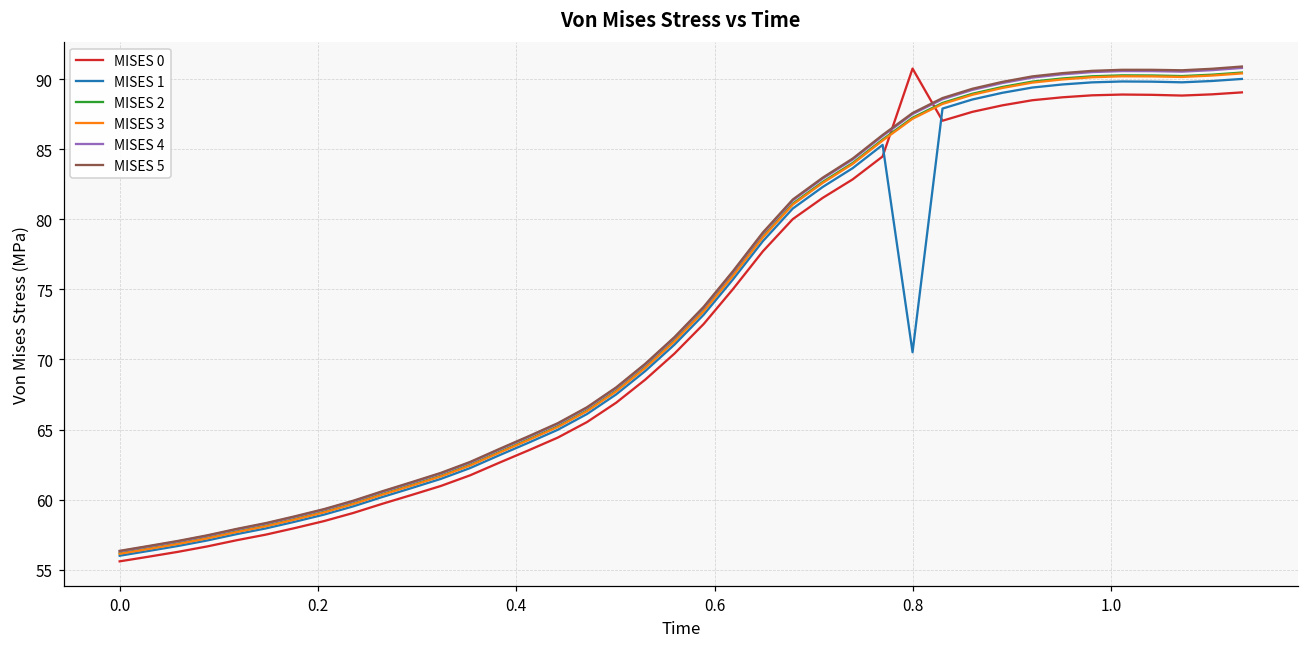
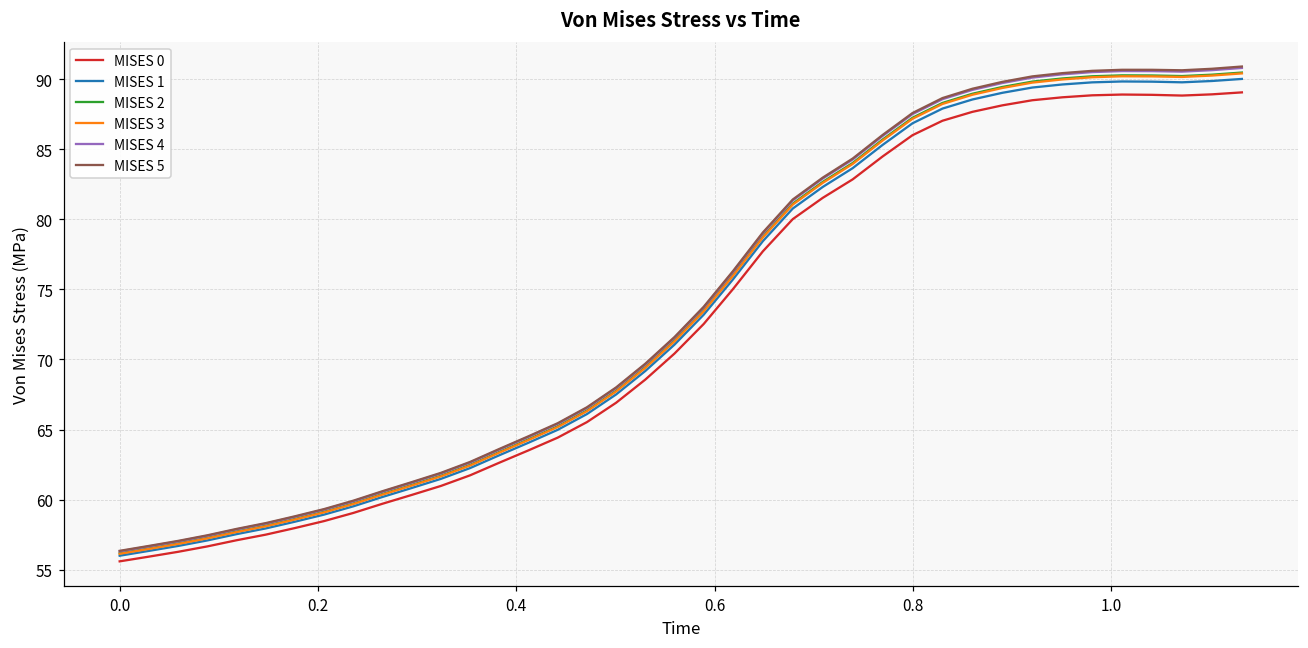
MISES 0, 0.8: 90.8 -> 86.0
MISES 1, 0.8: 70.5 -> 86.9
